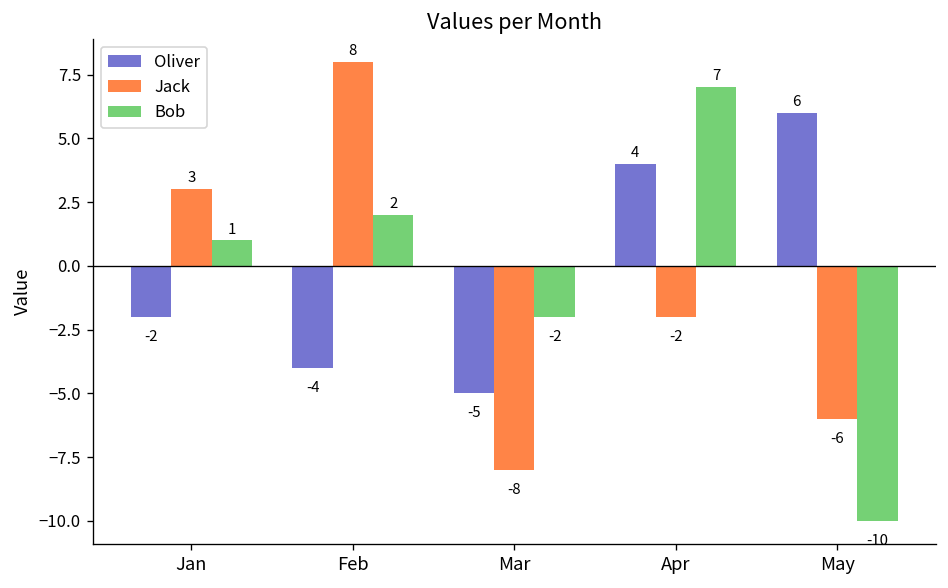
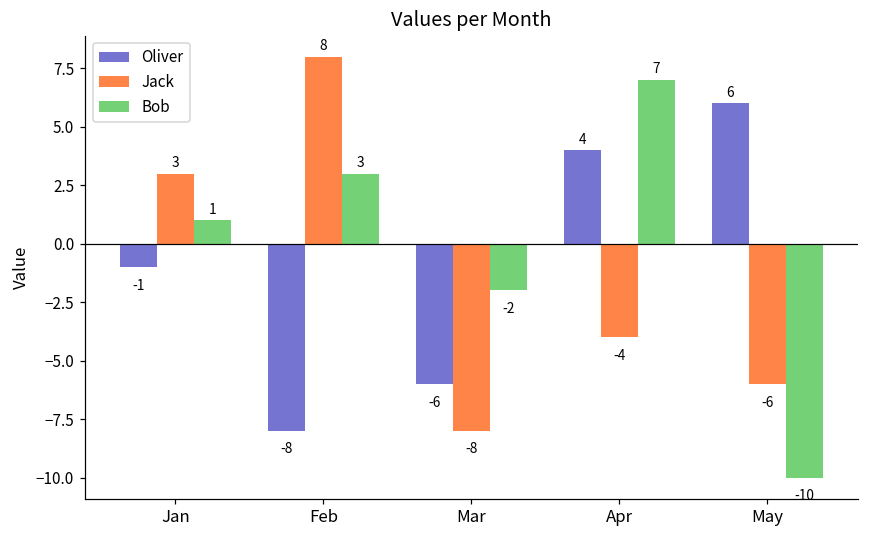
Oliver, Jan: -2 -> -1
Oliver, Feb: -4 -> -8
Bob, Feb: 2 -> 3
Oliver, Mar: -5 -> -6
Jack, Apr: -2 -> -4
